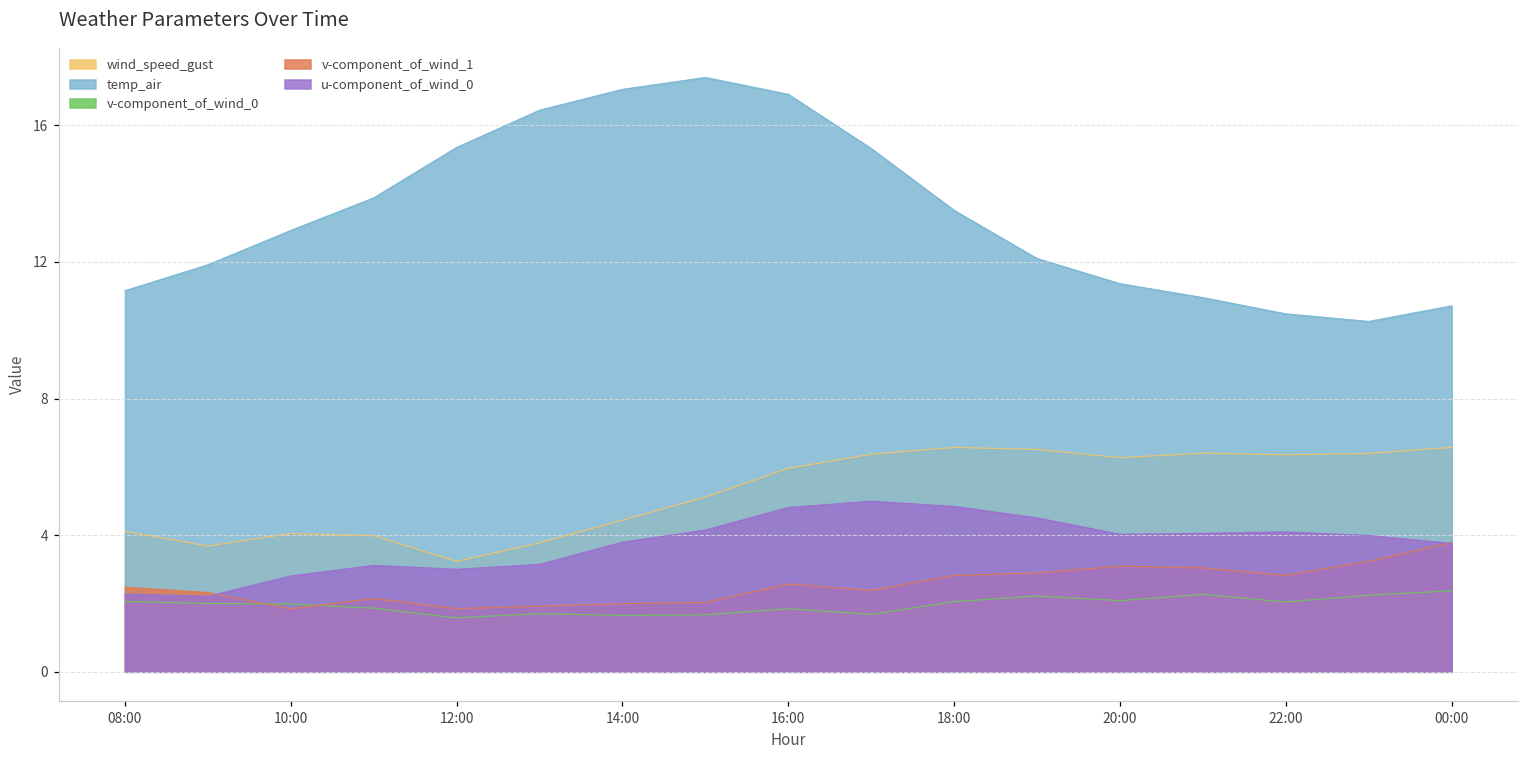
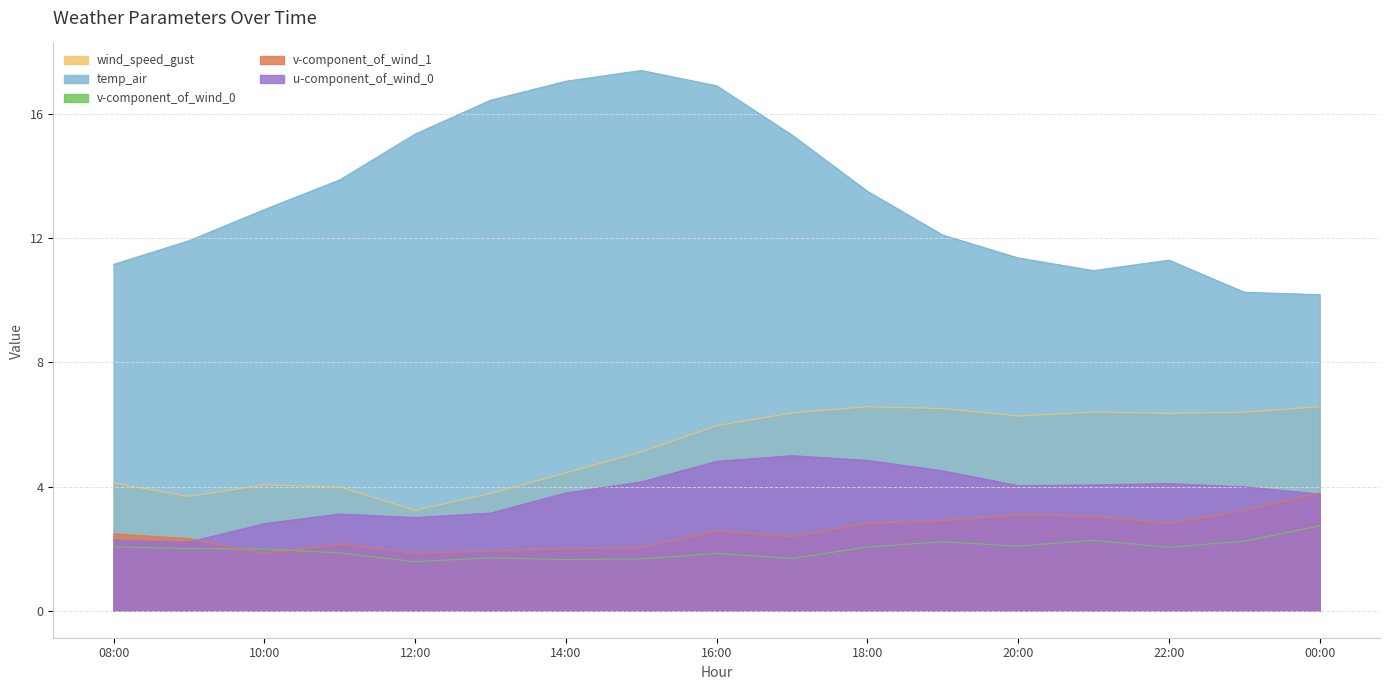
temp_air, 22:00: 10.5 -> 11.3
temp_air, 00:00: 10.7 -> 10.2
v-component_of_wind_0, 00:00: 2.4 -> 2.7
